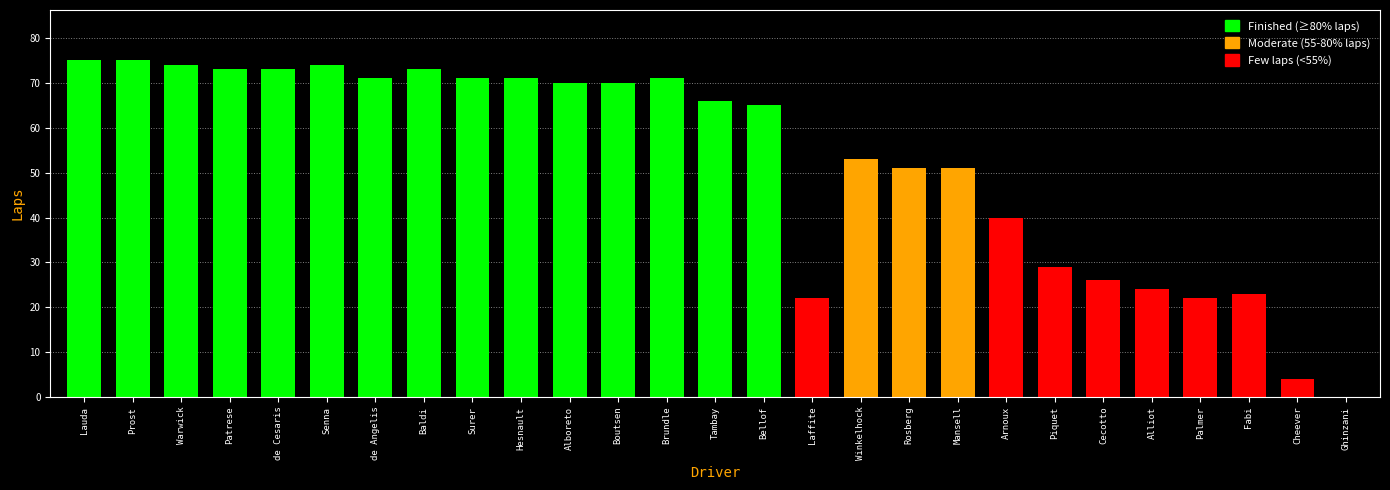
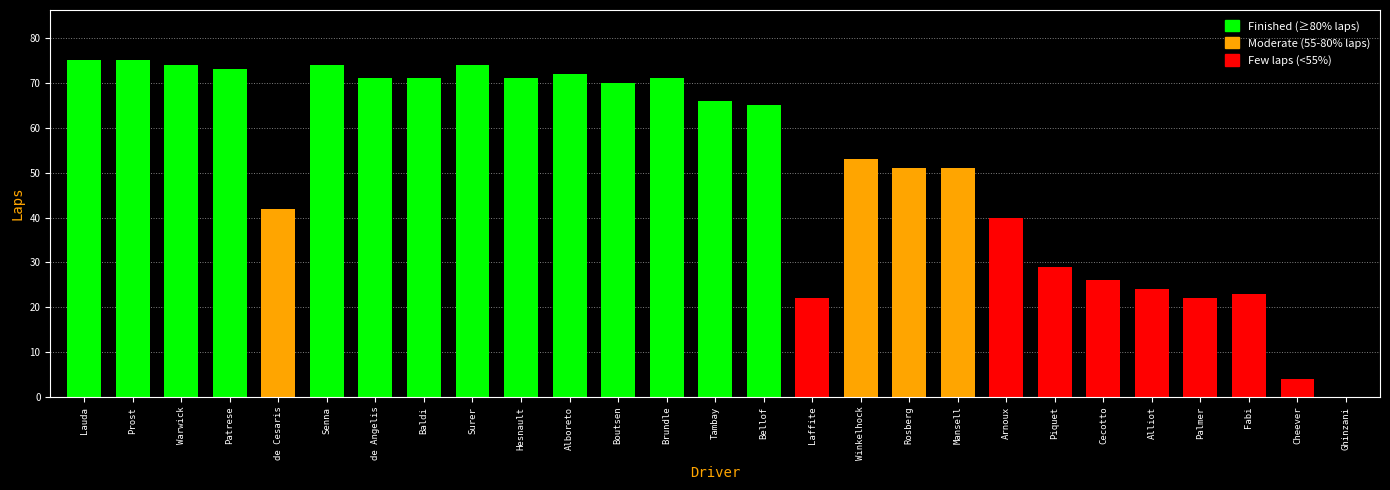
de Cesaris: 73 -> 42
Baldi: 73 -> 71
Surer: 71 -> 74
Alboreto: 70 -> 72
